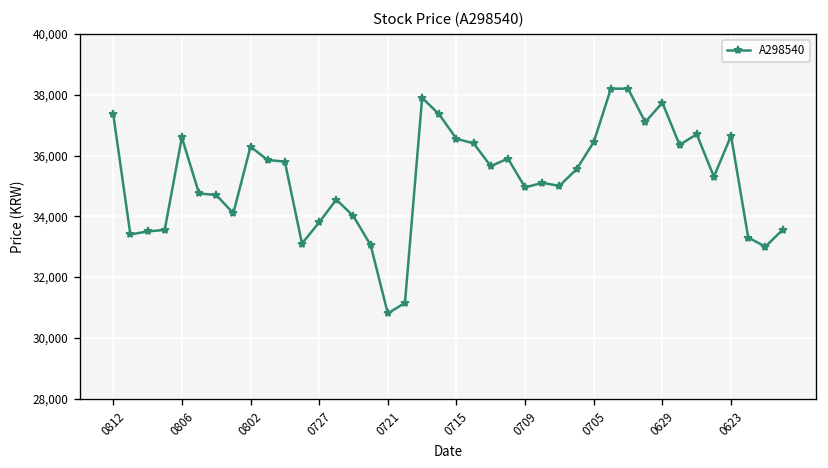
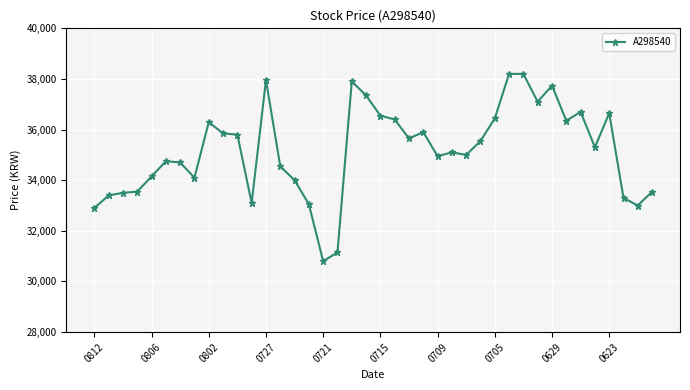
0812: 37,400 -> 32,900
0806: 36,600 -> 34,200
0727: 33,800 -> 38,000
